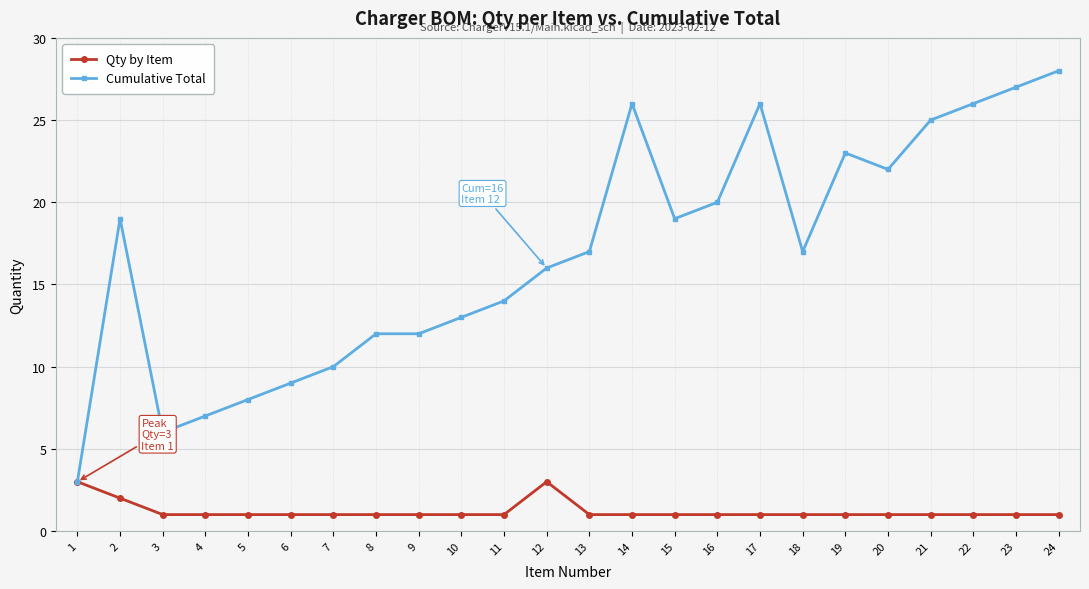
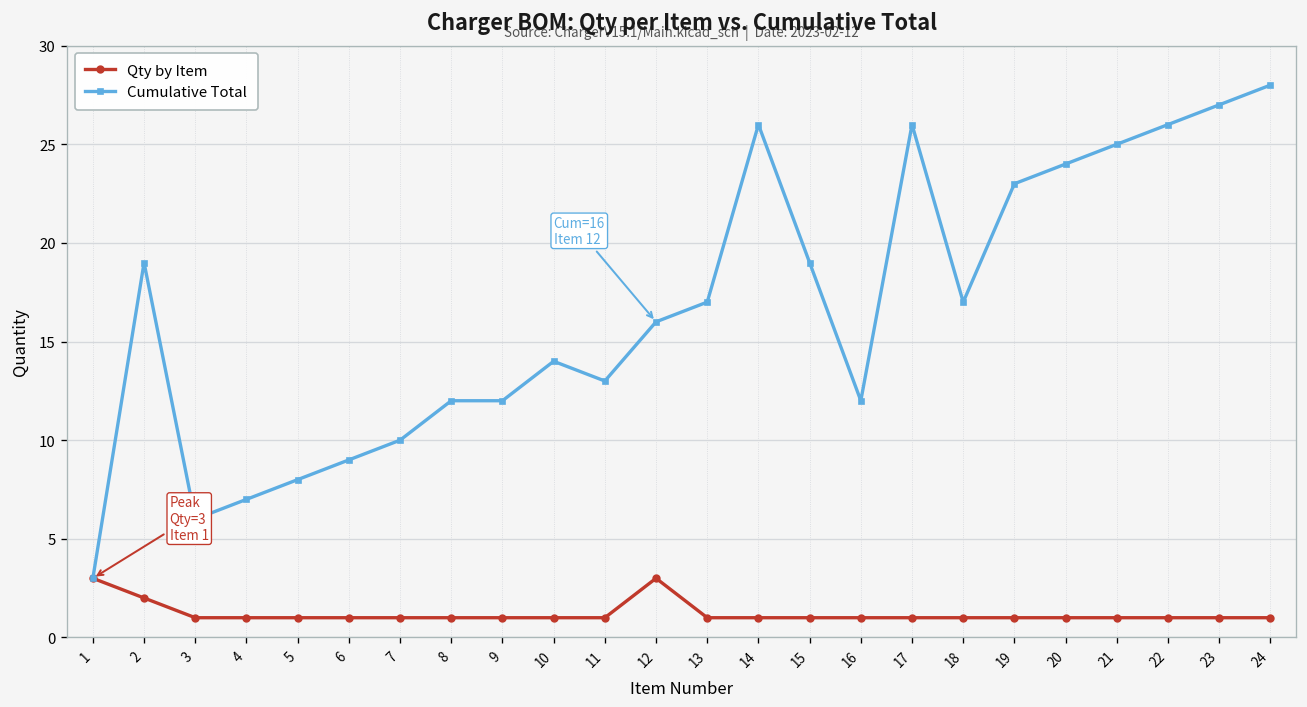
Cumulative Total, 10: 13 -> 14
Cumulative Total, 11: 14 -> 13
Cumulative Total, 16: 20 -> 12
Cumulative Total, 20: 22 -> 24
